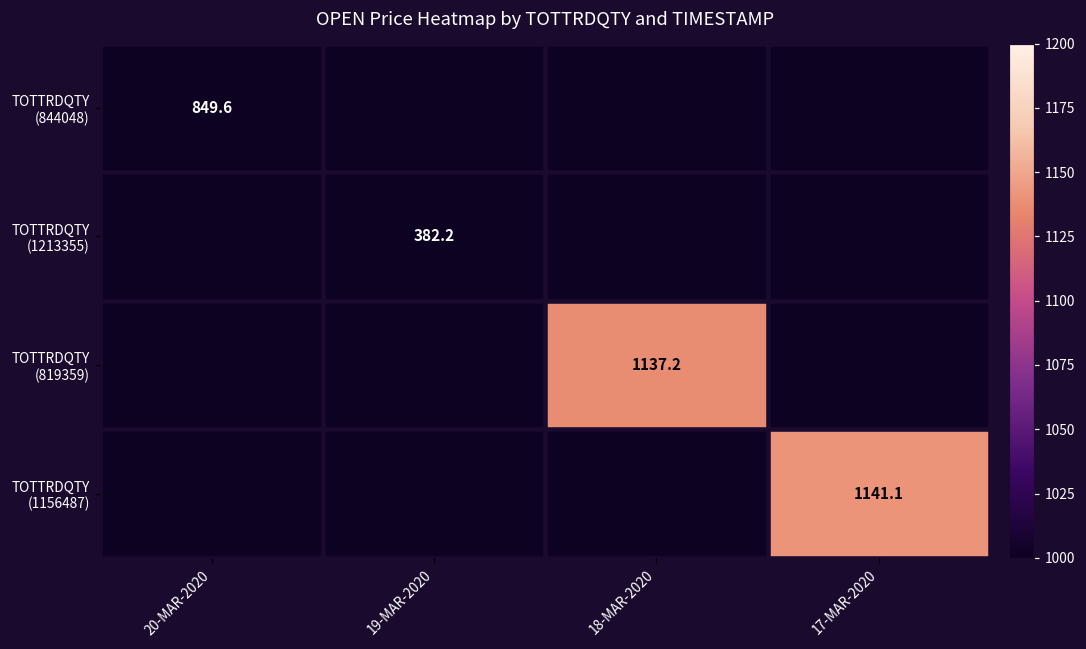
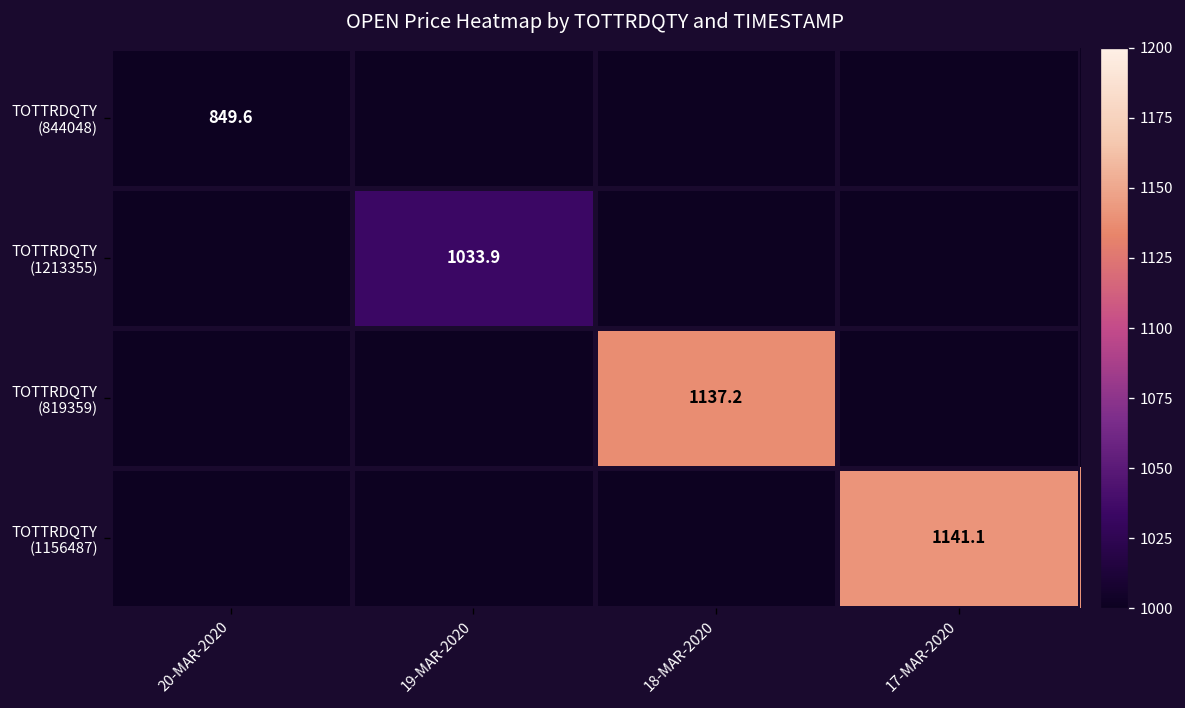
TOTTRDQTY (1213355), 19-MAR-2020: 382.2 -> 1033.9
